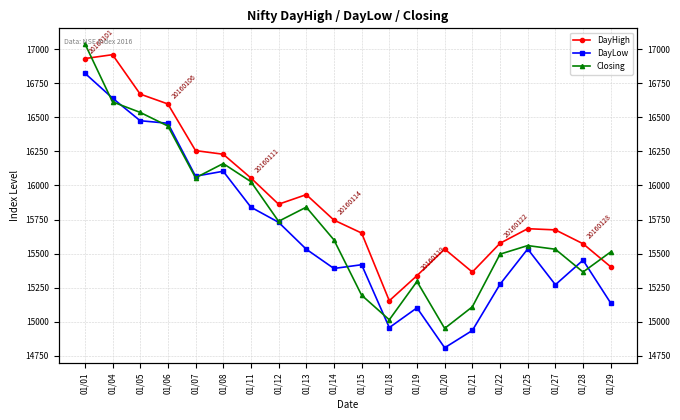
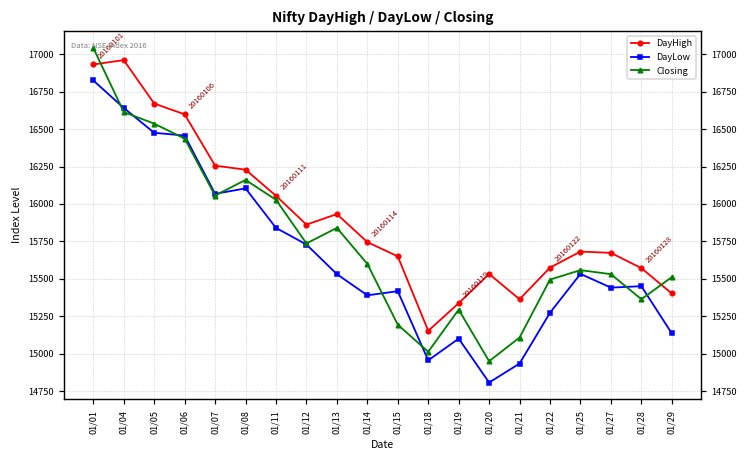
DayLow, 01/27: 15270 -> 15440
